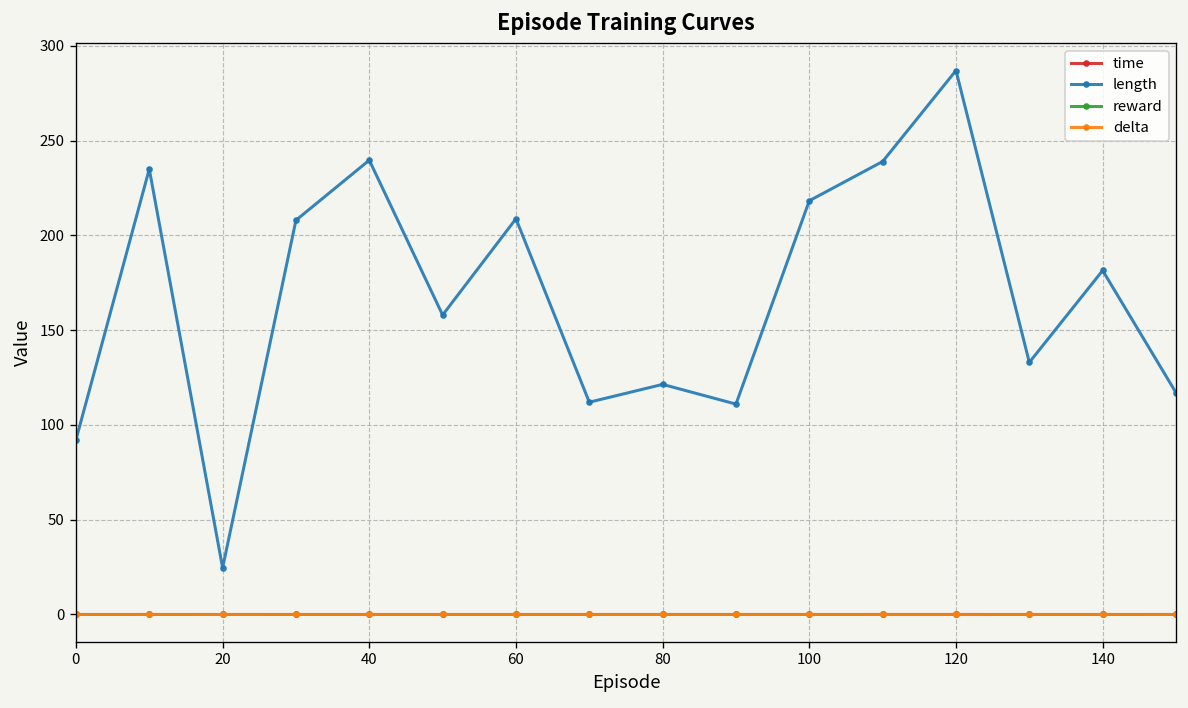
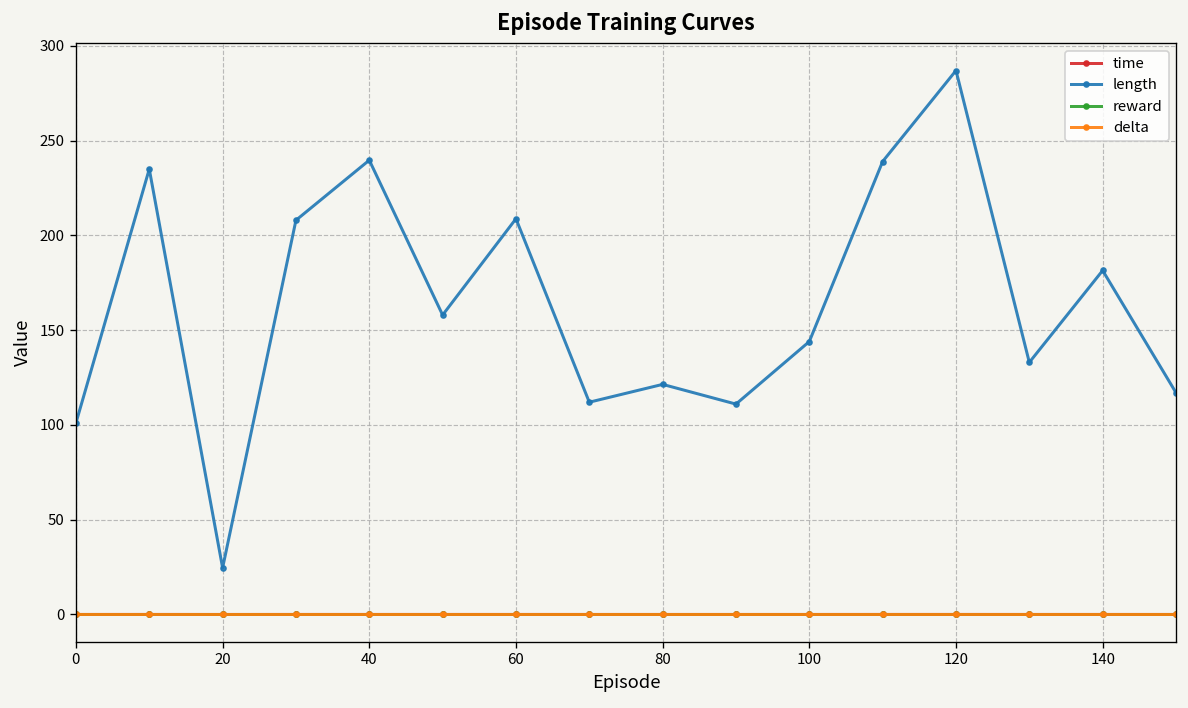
length, 0: 92 -> 101
length, 100: 218 -> 144
